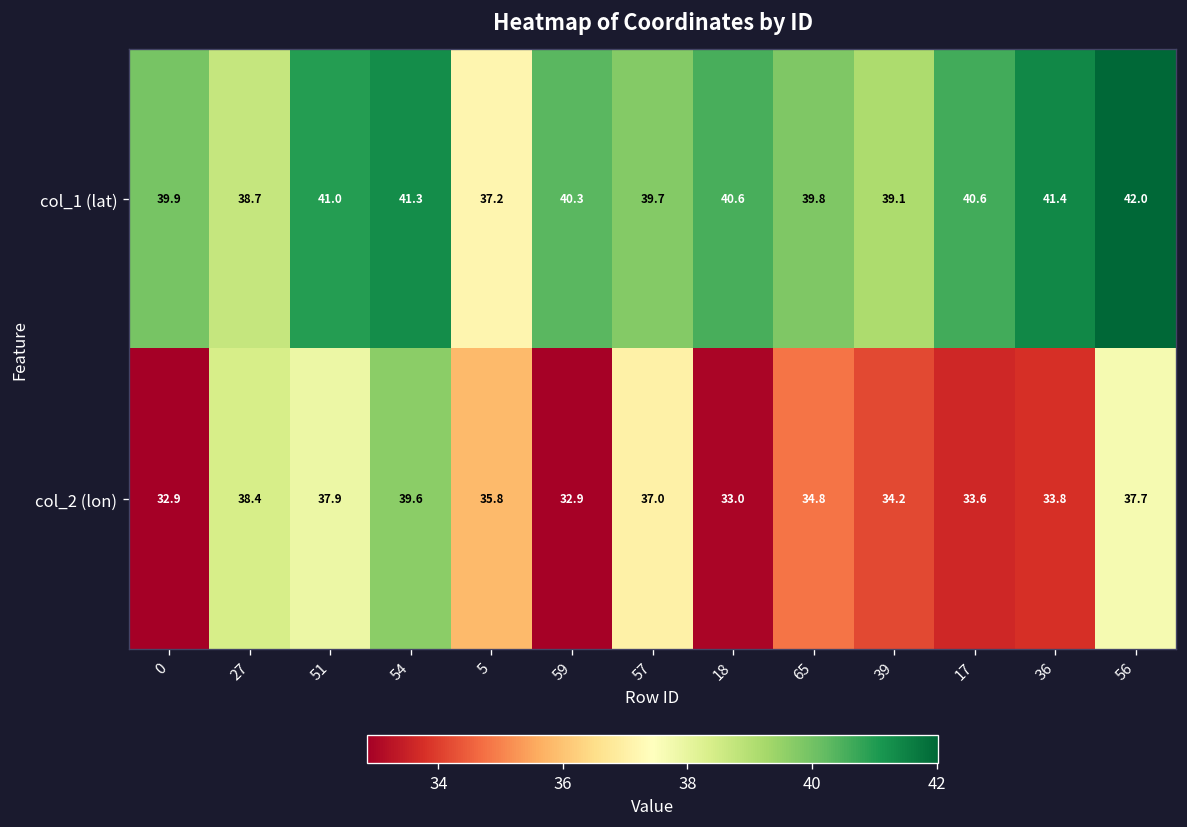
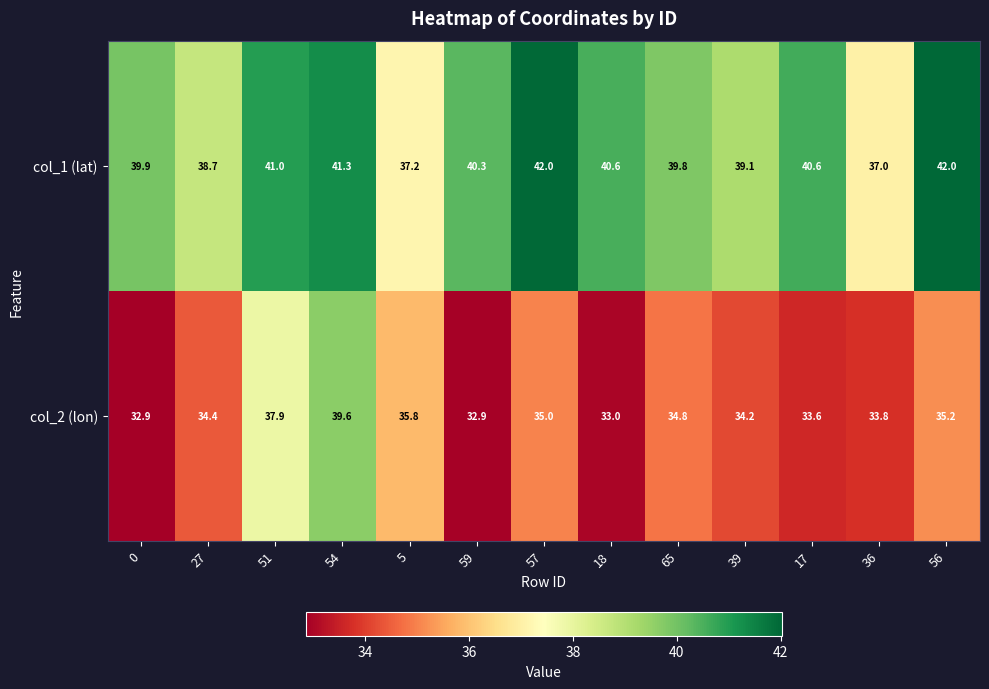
col_1 (lat), 57: 39.7 -> 42.0
col_1 (lat), 36: 41.4 -> 37.0
col_2 (lon), 27: 38.4 -> 34.4
col_2 (lon), 57: 37.0 -> 35.0
col_2 (lon), 56: 37.7 -> 35.2
